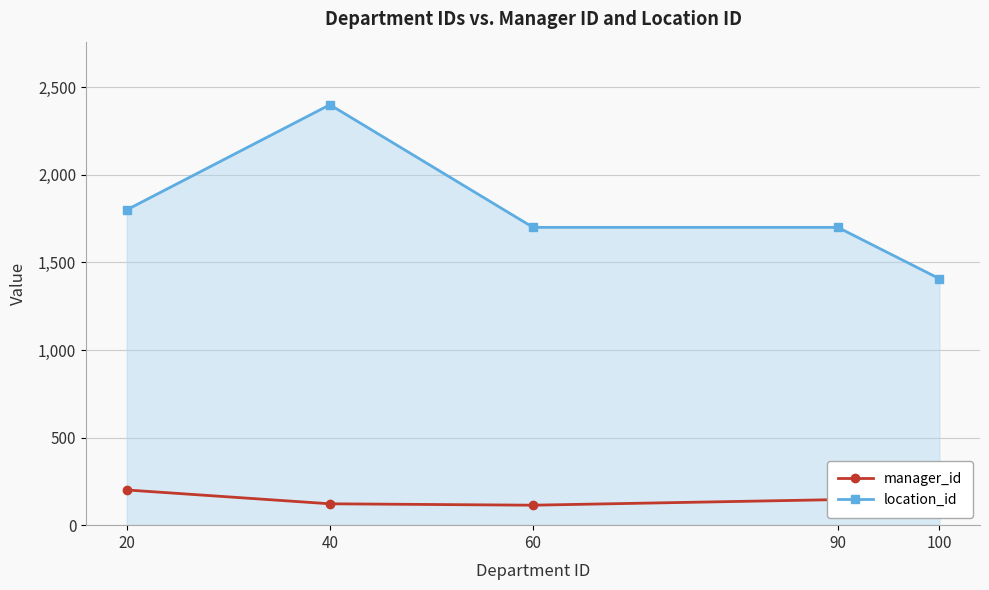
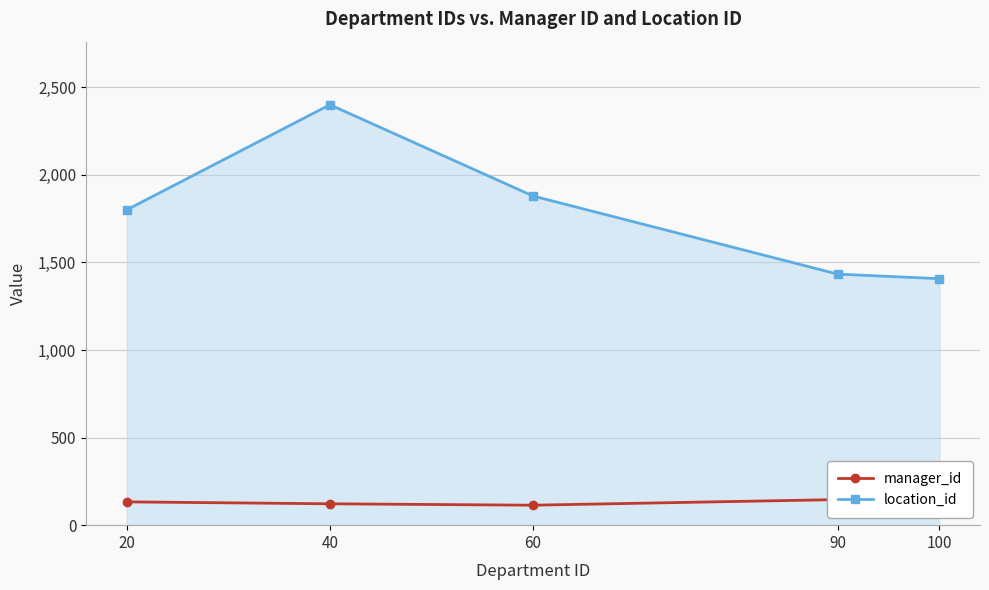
manager_id, 20: 200 -> 130
location_id, 60: 1,700 -> 1,880
location_id, 90: 1,700 -> 1,430
